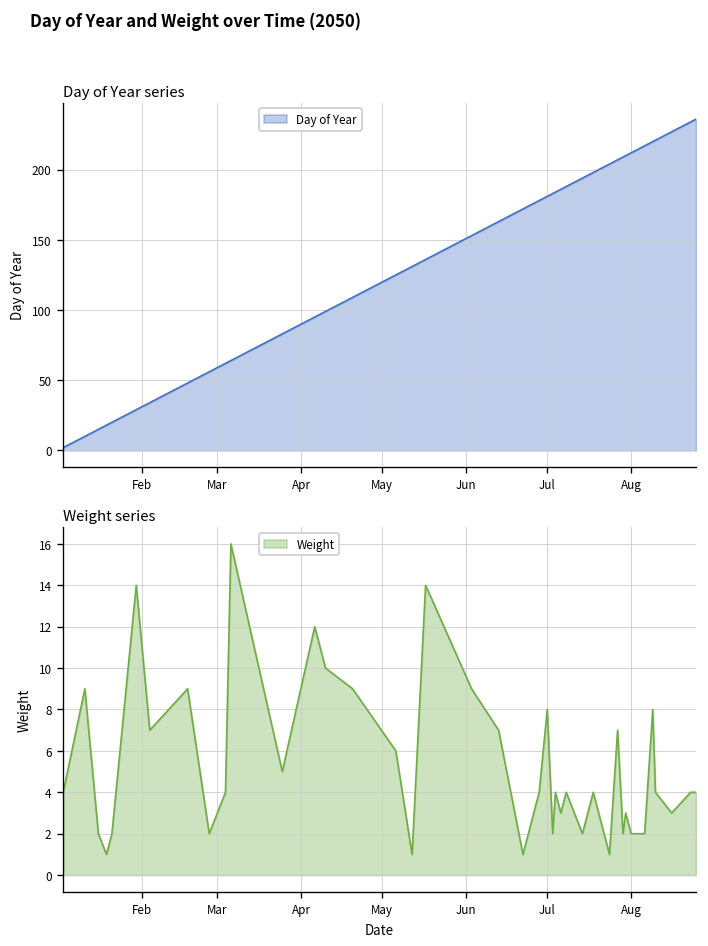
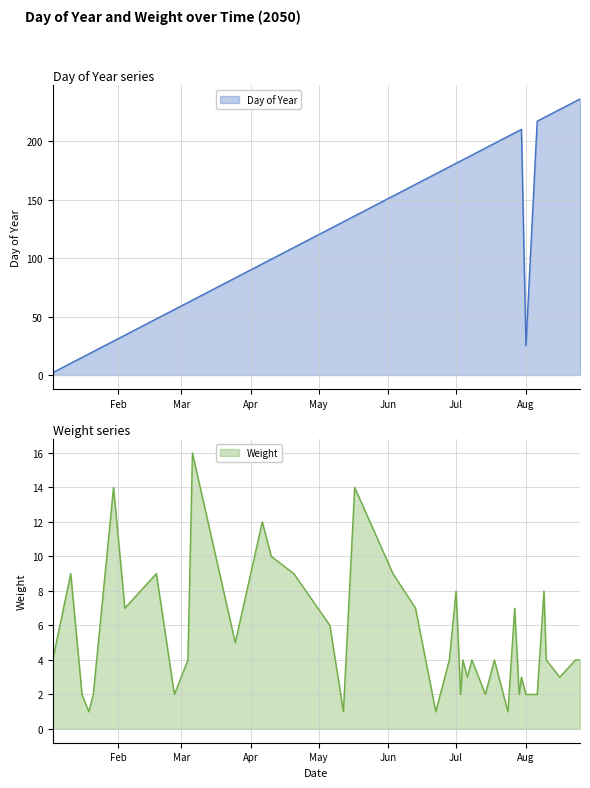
Day of Year series, Aug: 212 -> 25
